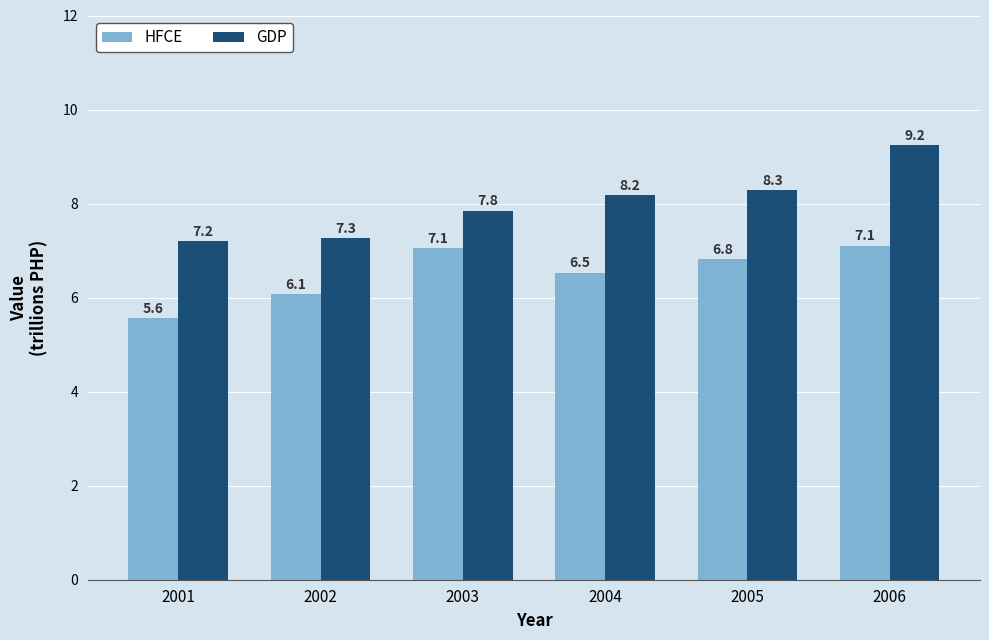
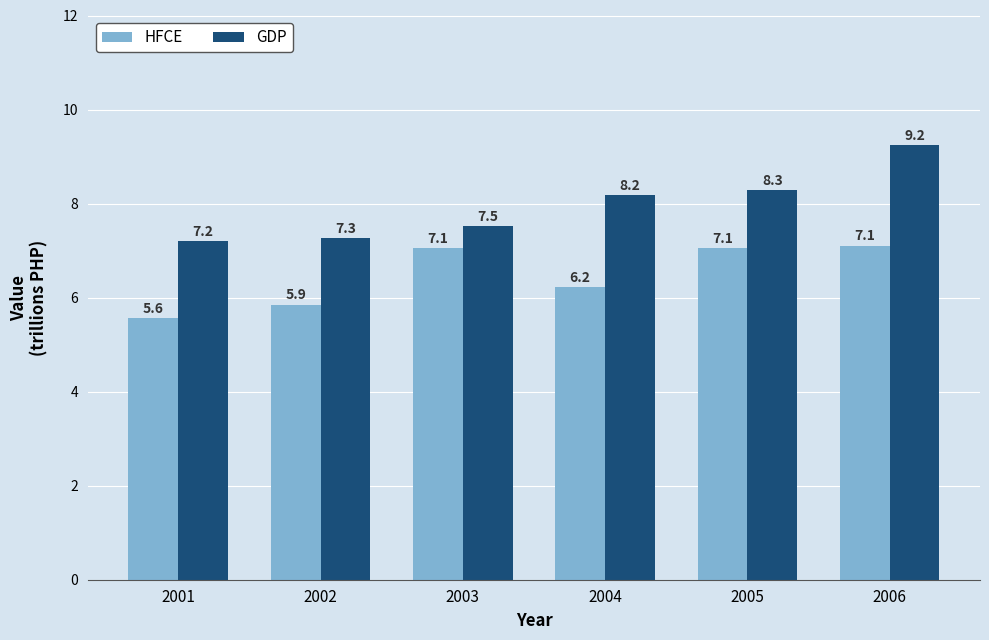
HFCE, 2002: 6.1 -> 5.9
GDP, 2003: 7.8 -> 7.5
HFCE, 2004: 6.5 -> 6.2
HFCE, 2005: 6.8 -> 7.1
